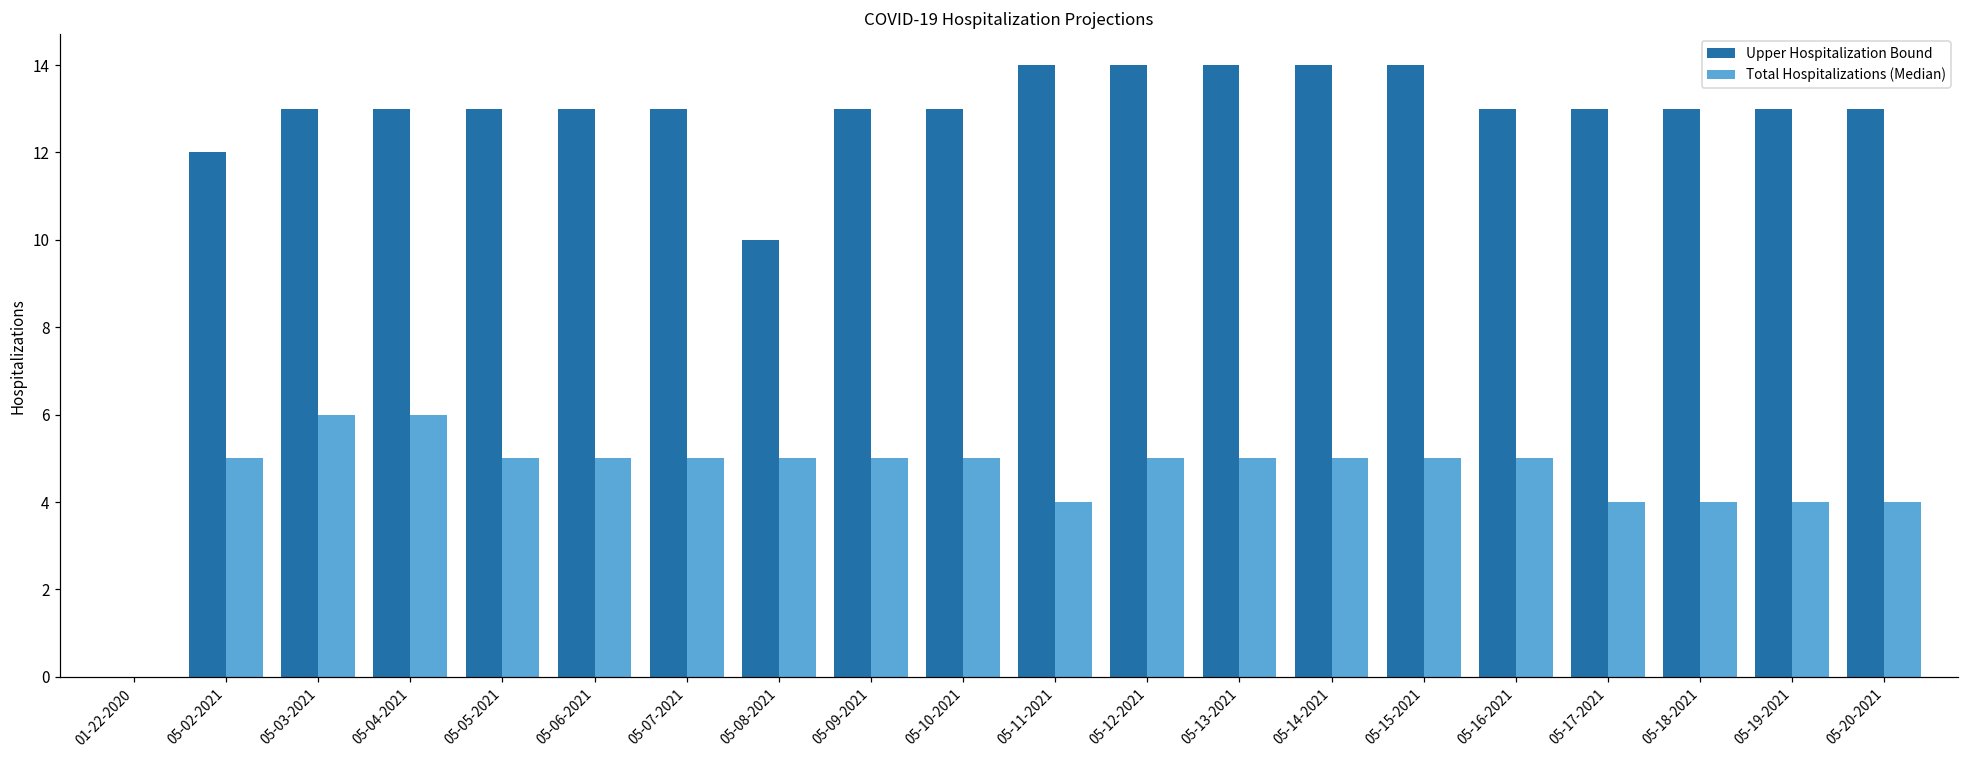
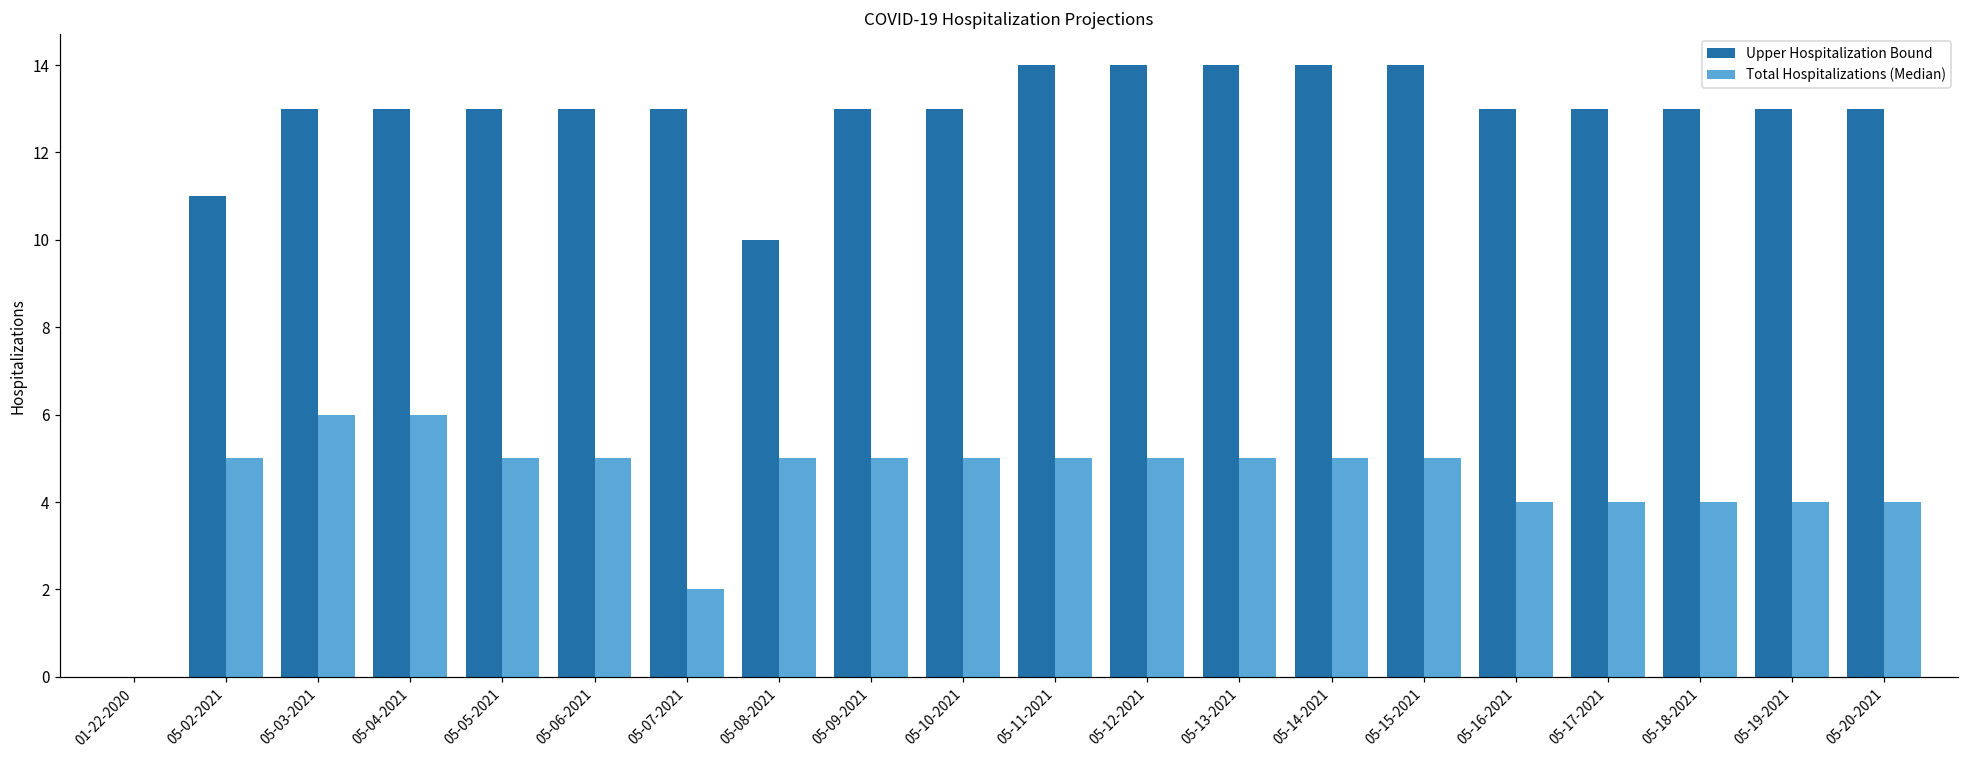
Upper Hospitalization Bound, 05-02-2021: 12 -> 11
Total Hospitalizations (Median), 05-07-2021: 5 -> 2
Total Hospitalizations (Median), 05-11-2021: 4 -> 5
Total Hospitalizations (Median), 05-16-2021: 5 -> 4
